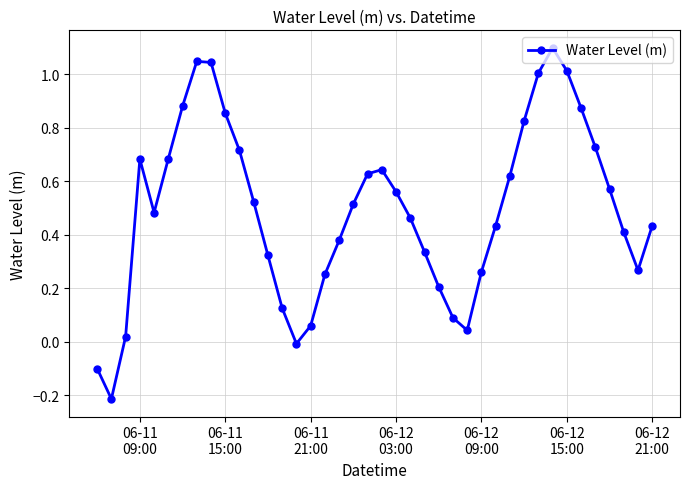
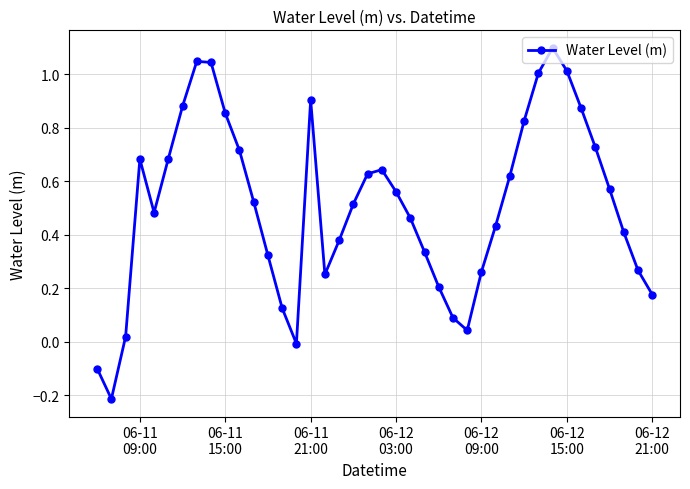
06-11 21:00: 0.06 -> 0.90
06-12 21:00: 0.43 -> 0.18
